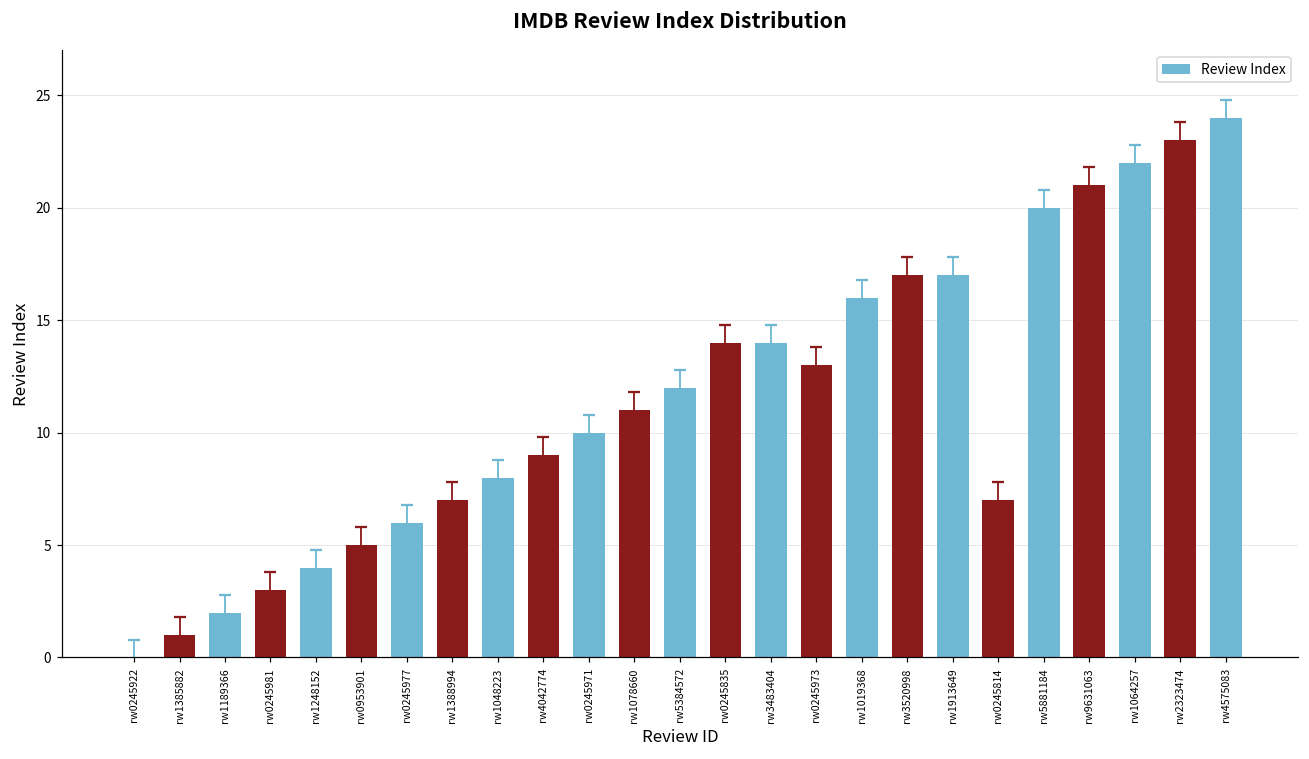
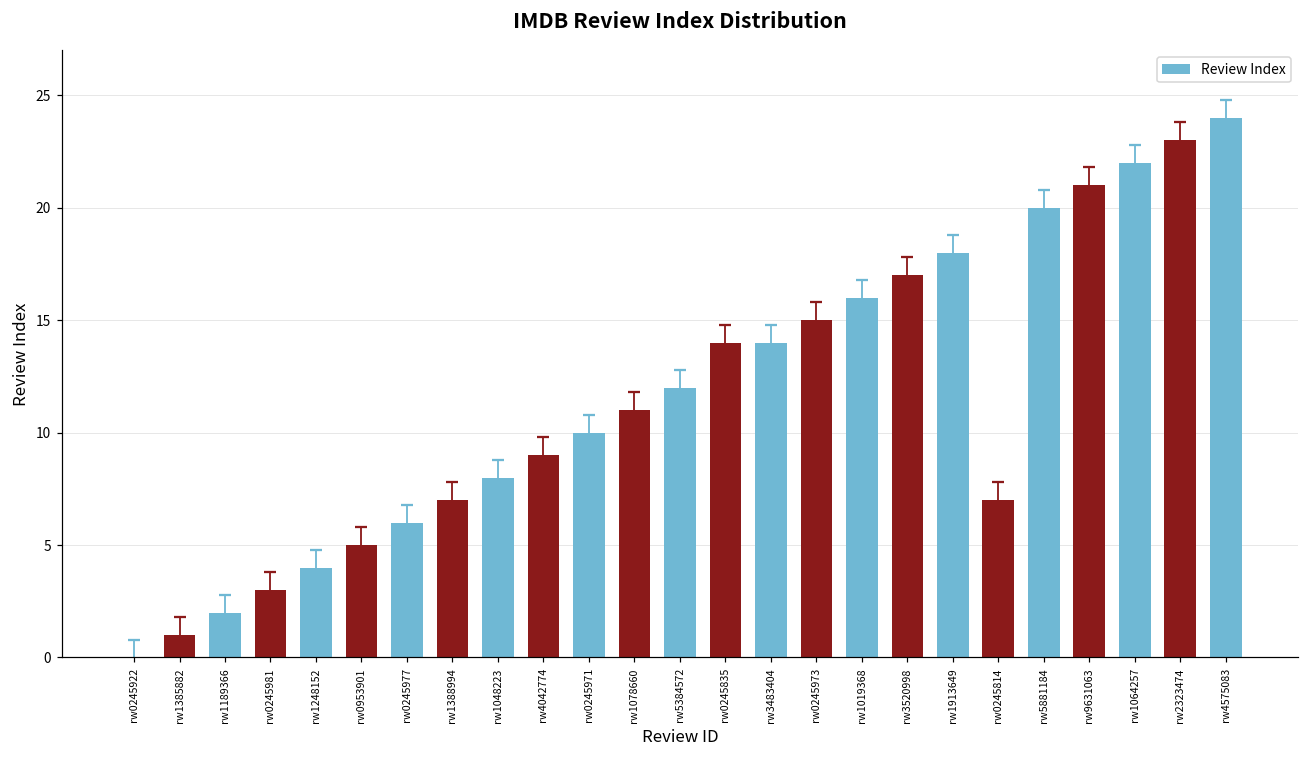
Review Index, rw0245973: 13 -> 15
Review Index, rw1913649: 17 -> 18
